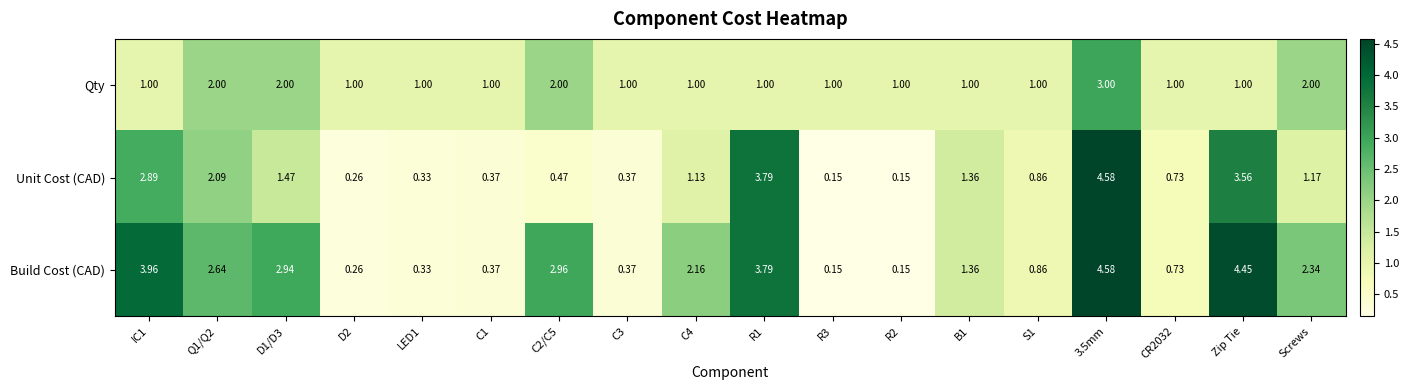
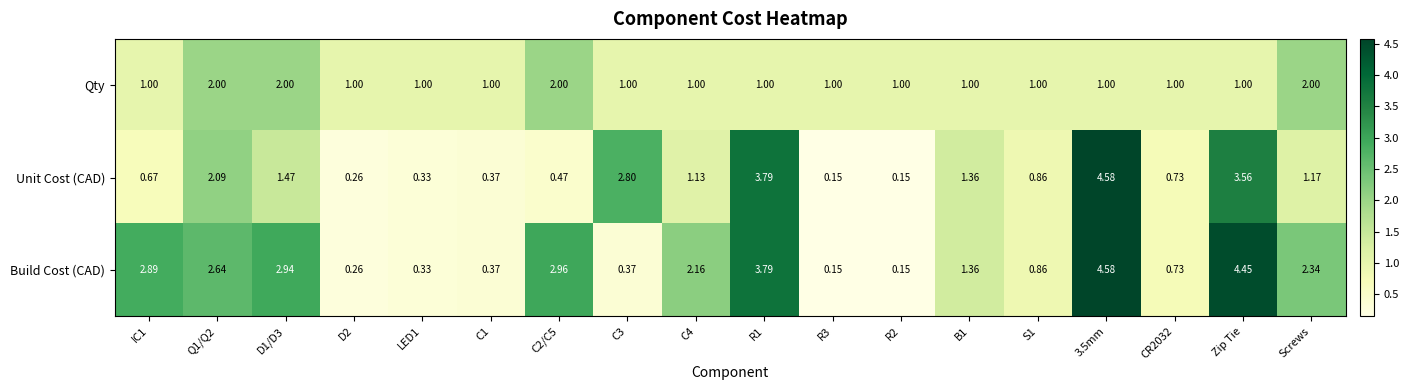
Qty, 3.5mm: 3.00 -> 1.00
Unit Cost (CAD), IC1: 2.89 -> 0.67
Unit Cost (CAD), C3: 0.37 -> 2.80
Build Cost (CAD), IC1: 3.96 -> 2.89
